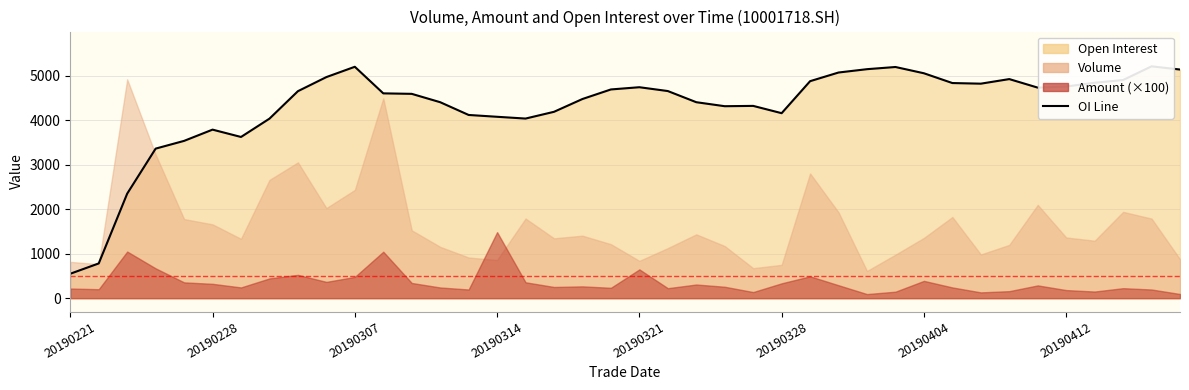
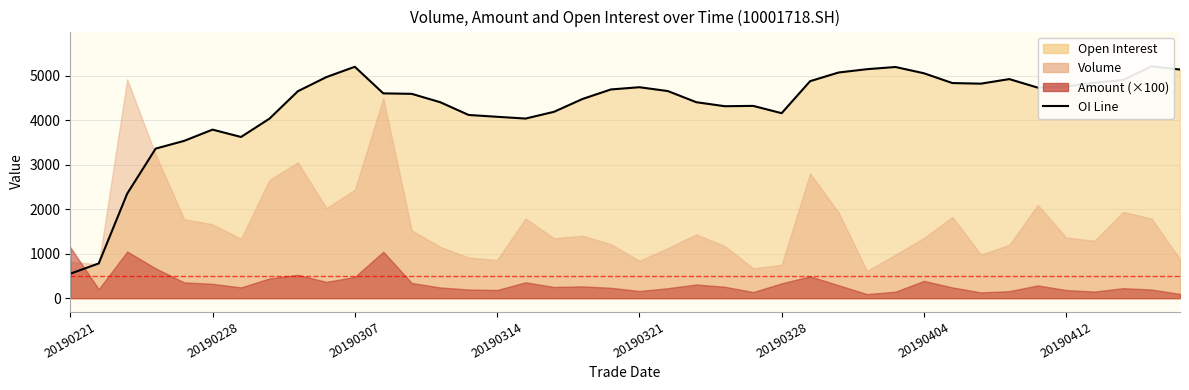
Amount (×100), 20190221: 200 -> 1100
Amount (×100), 20190314: 1500 -> 200
Amount (×100), 20190321: 600 -> 200
